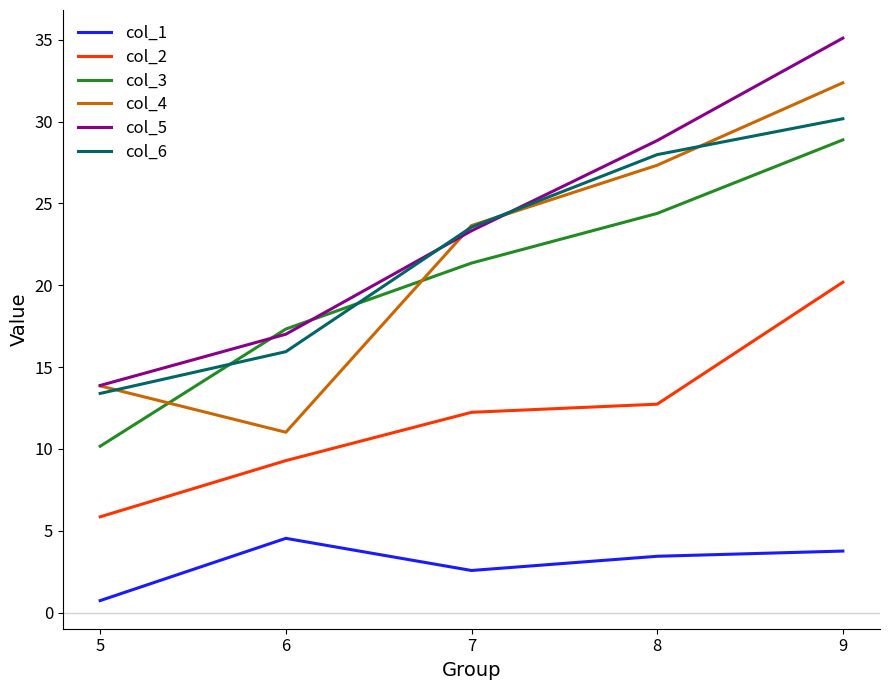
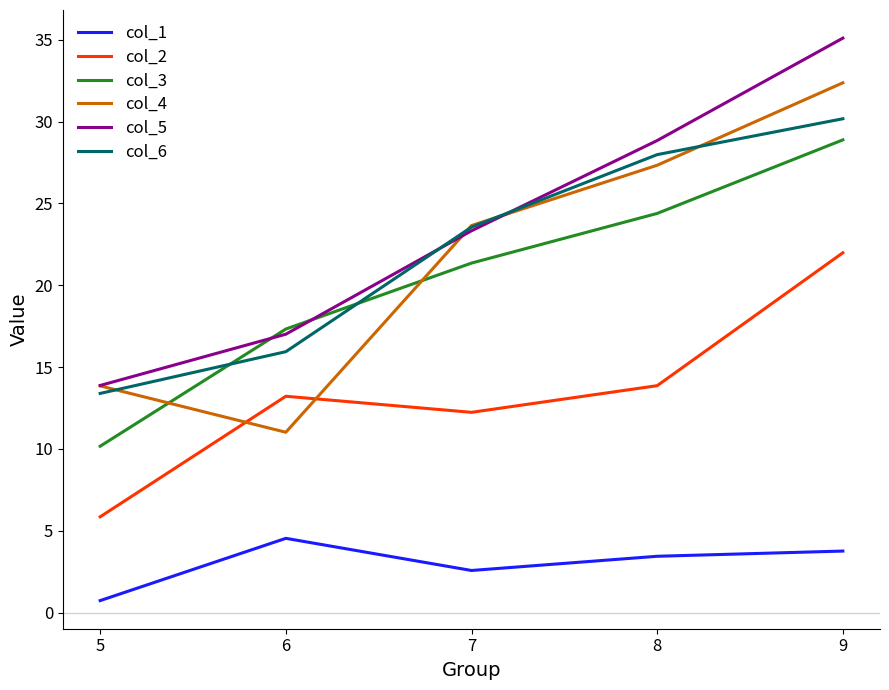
col_2, 6: 9.3 -> 13.2
col_2, 8: 12.7 -> 13.9
col_2, 9: 20.2 -> 22.0
